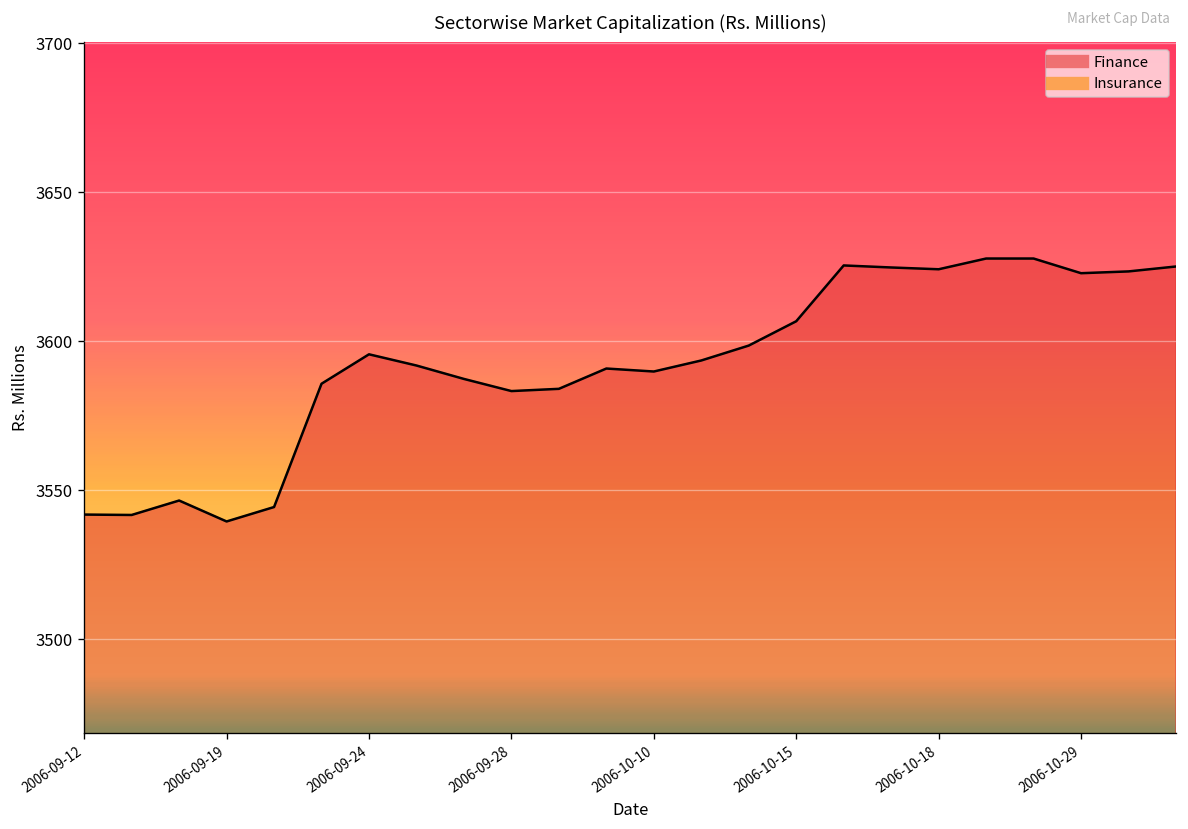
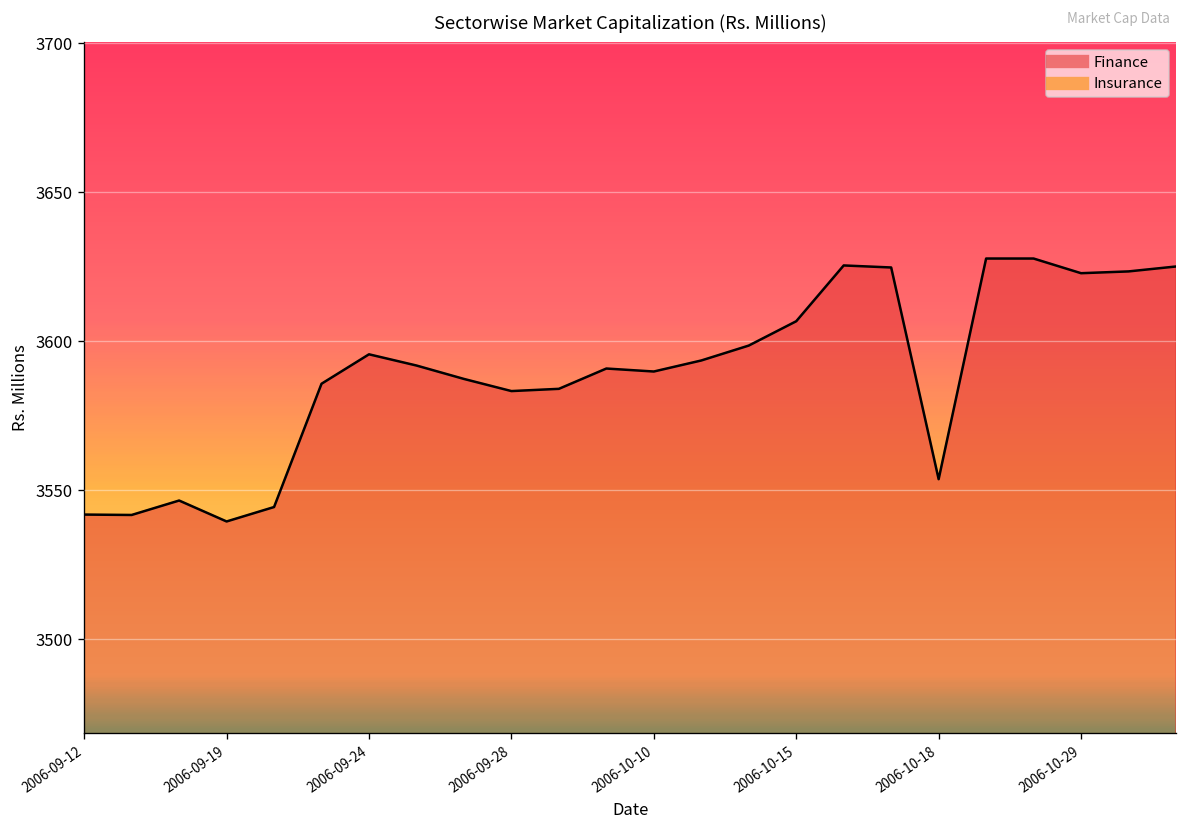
Finance, 2006-10-18: 3624 -> 3554
